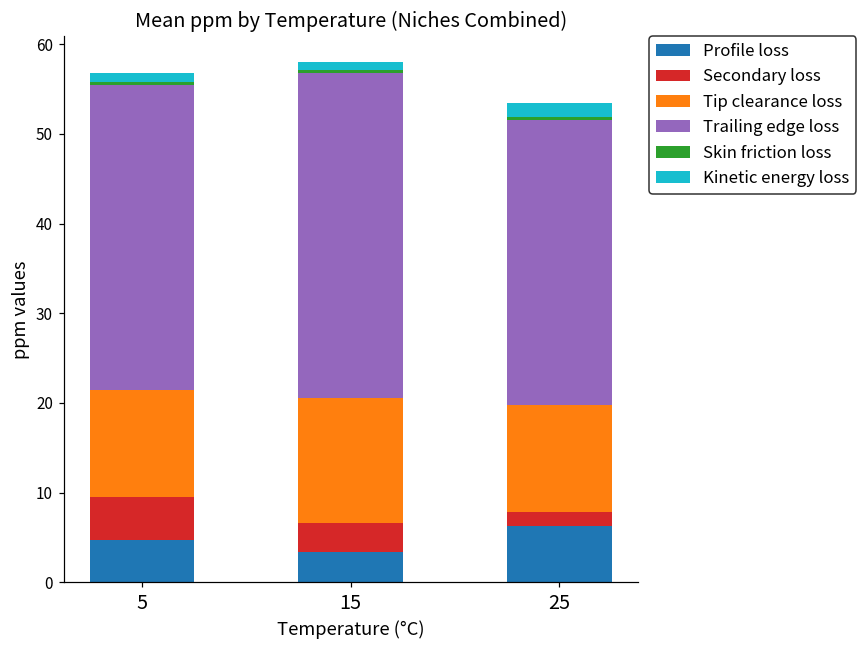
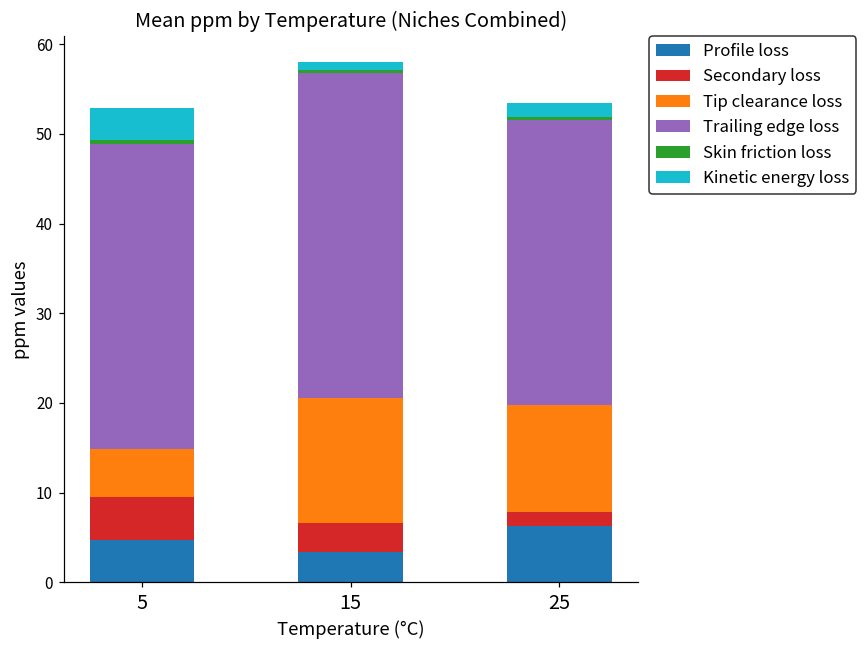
Tip clearance loss, 5: 12 -> 5
Kinetic energy loss, 5: 1 -> 4
